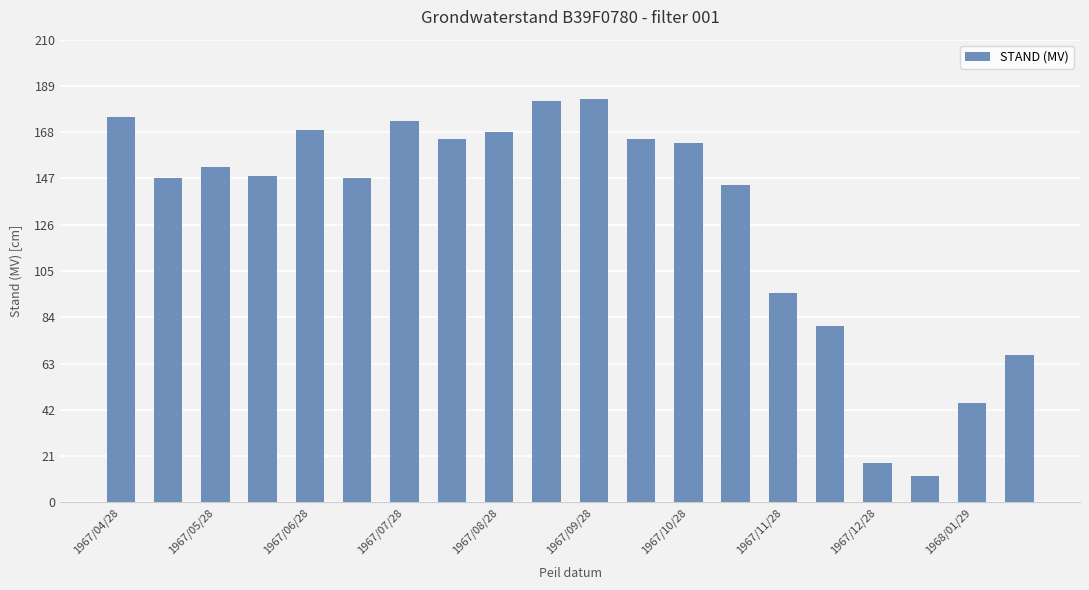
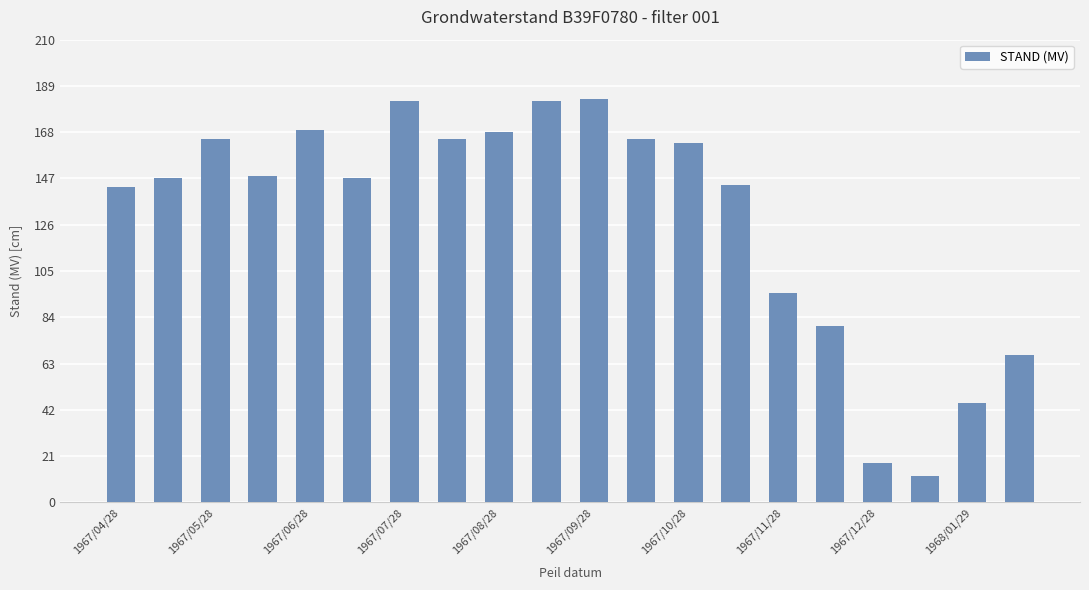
1967/04/28: 175 -> 143
1967/05/28: 152 -> 165
1967/07/28: 173 -> 182
